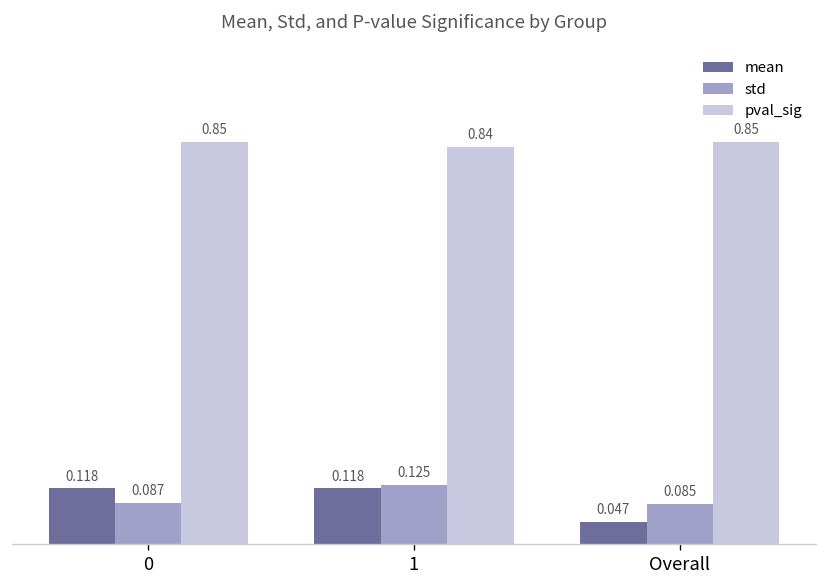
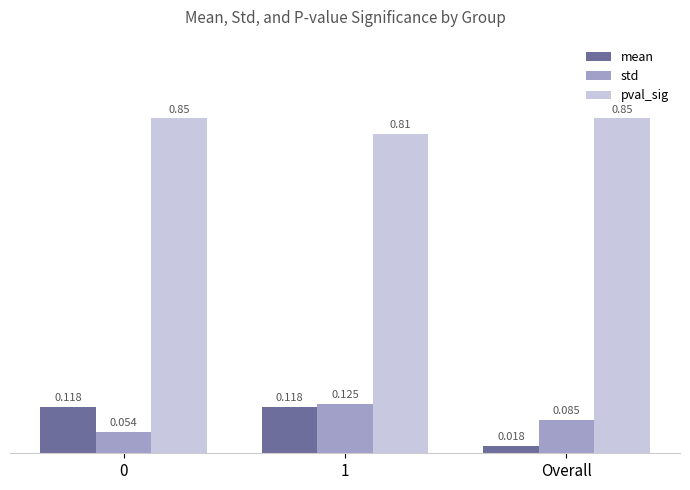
std, 0: 0.087 -> 0.054
pval_sig, 1: 0.84 -> 0.81
mean, Overall: 0.047 -> 0.018
